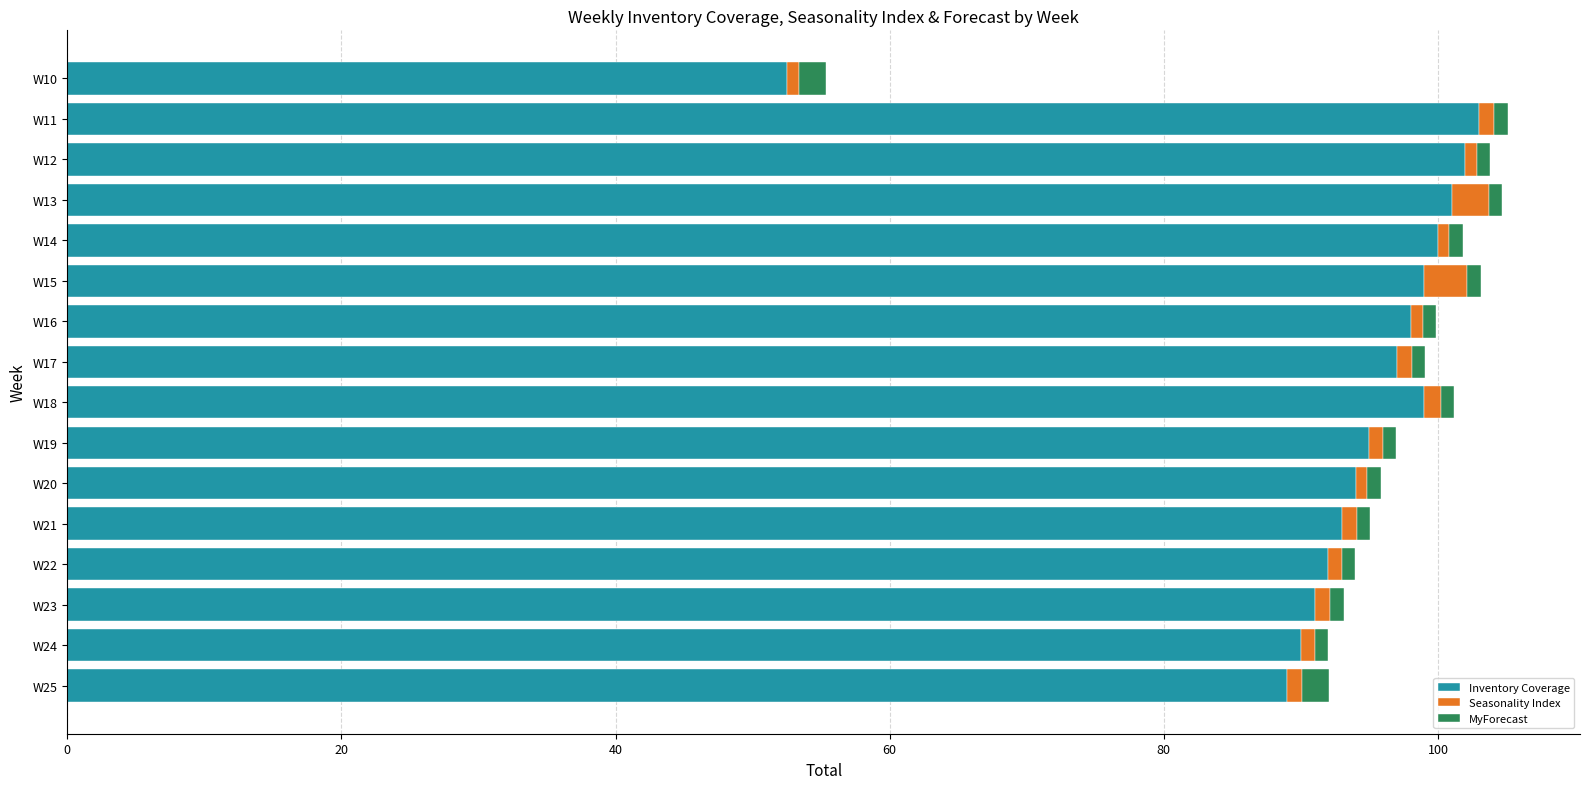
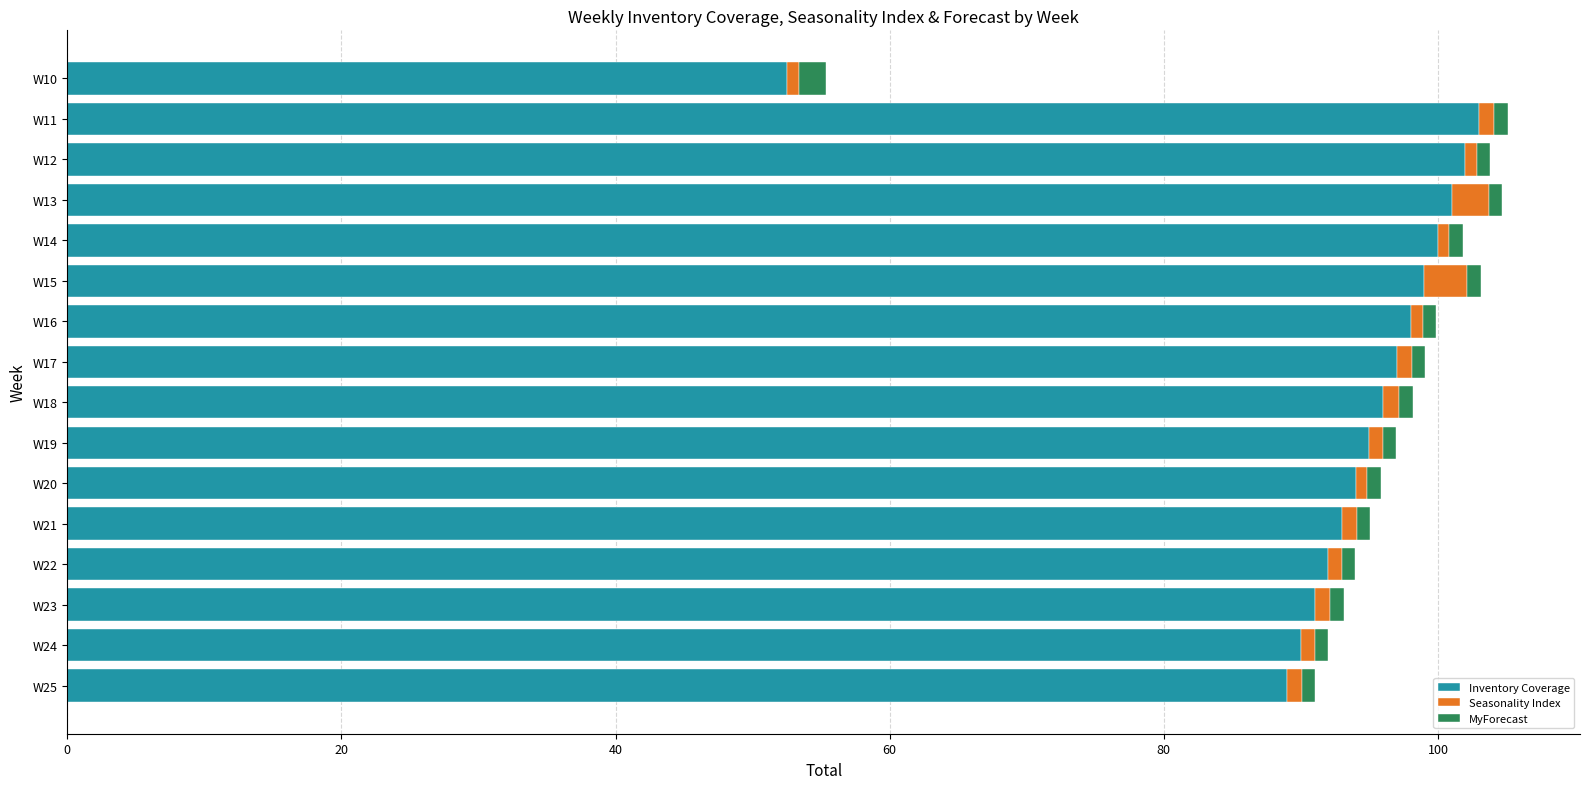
Inventory Coverage, W18: 99 -> 96
MyForecast, W25: 2 -> 1
